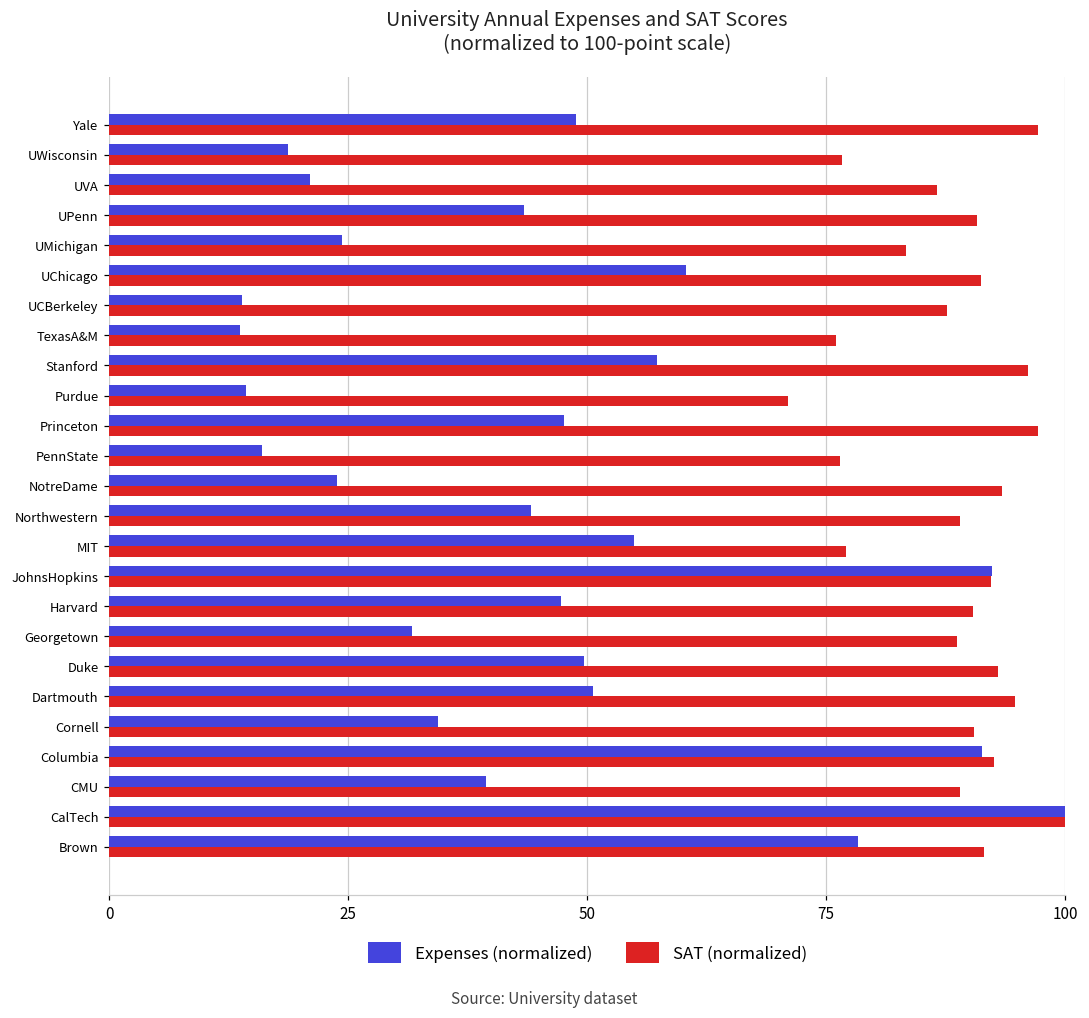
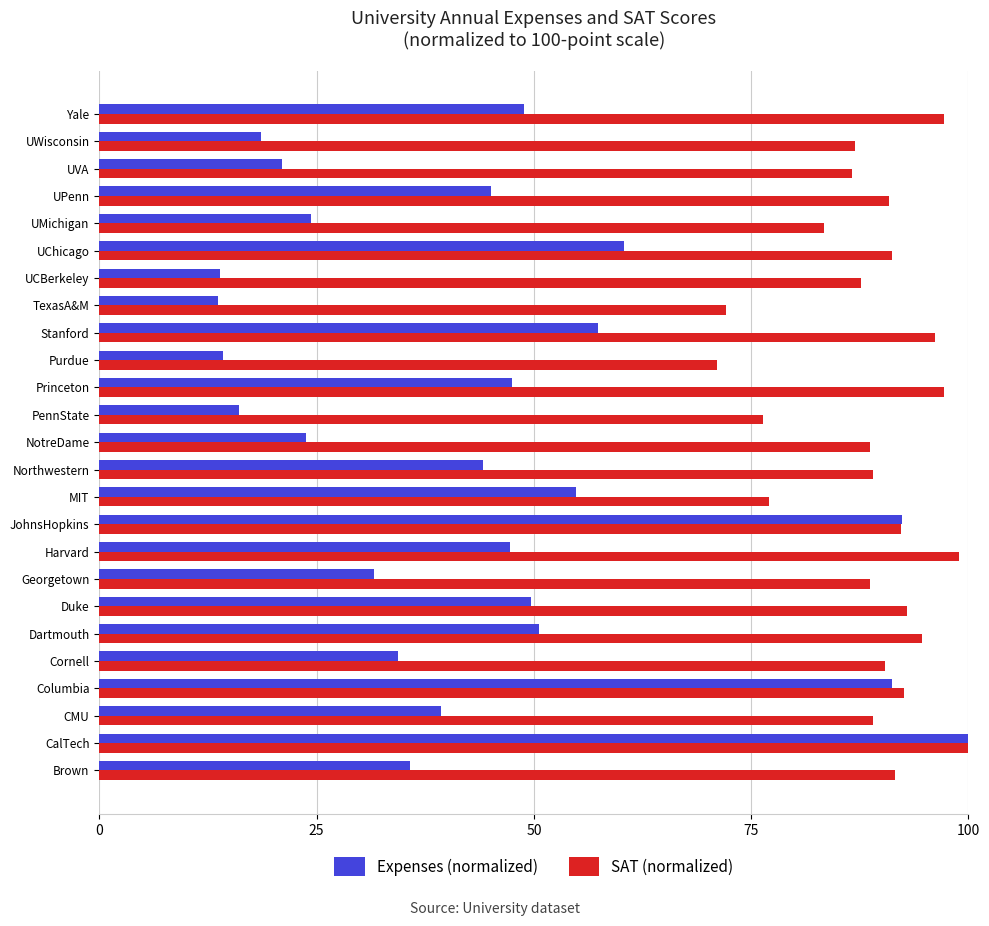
SAT (normalized), UWisconsin: 77 -> 87
Expenses (normalized), UPenn: 43 -> 45
SAT (normalized), TexasA&M: 76 -> 72
SAT (normalized), NotreDame: 93 -> 89
SAT (normalized), Harvard: 90 -> 99
Expenses (normalized), Brown: 78 -> 36
